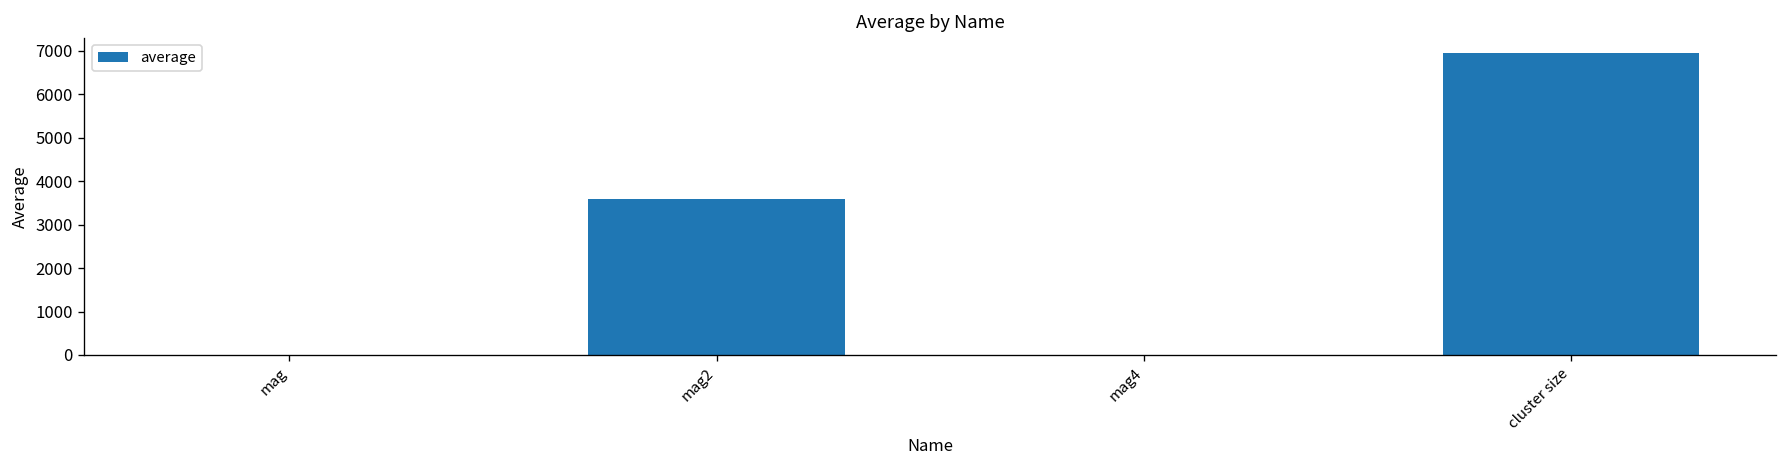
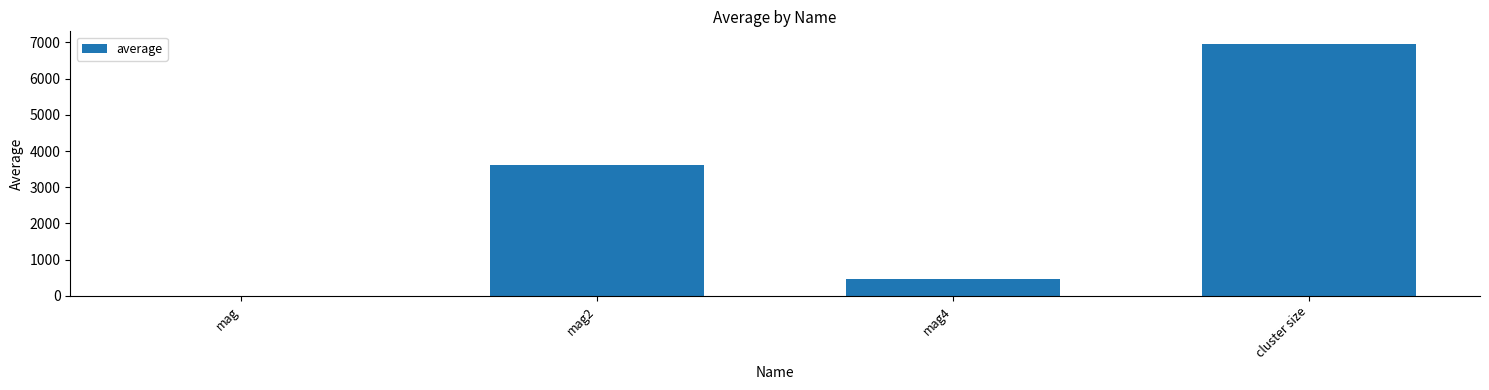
mag4: 0 -> 500
